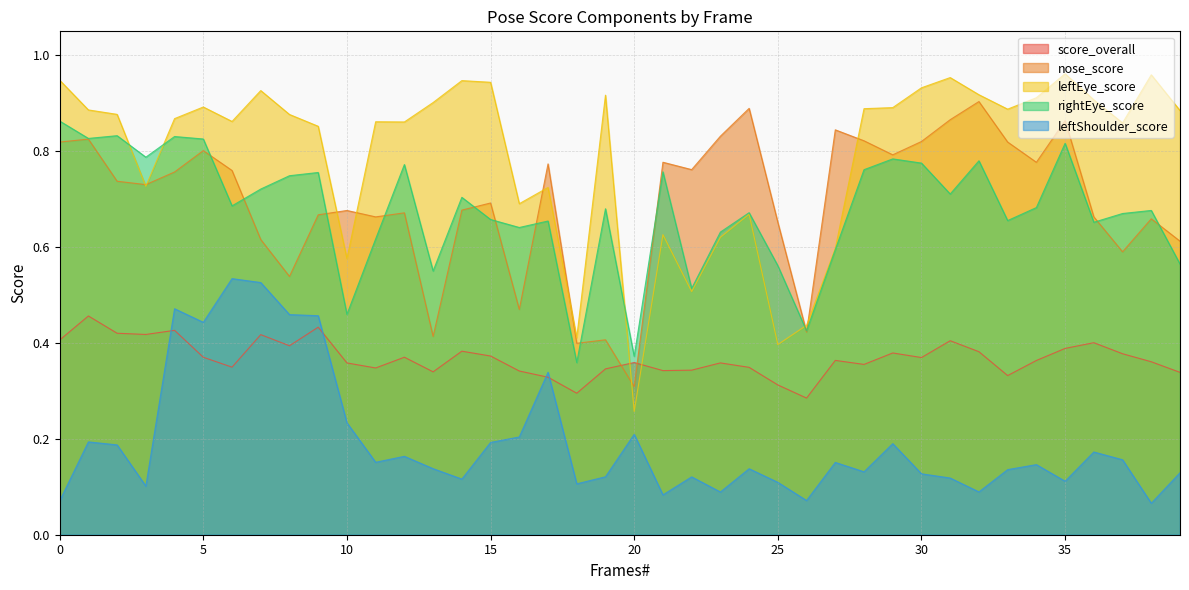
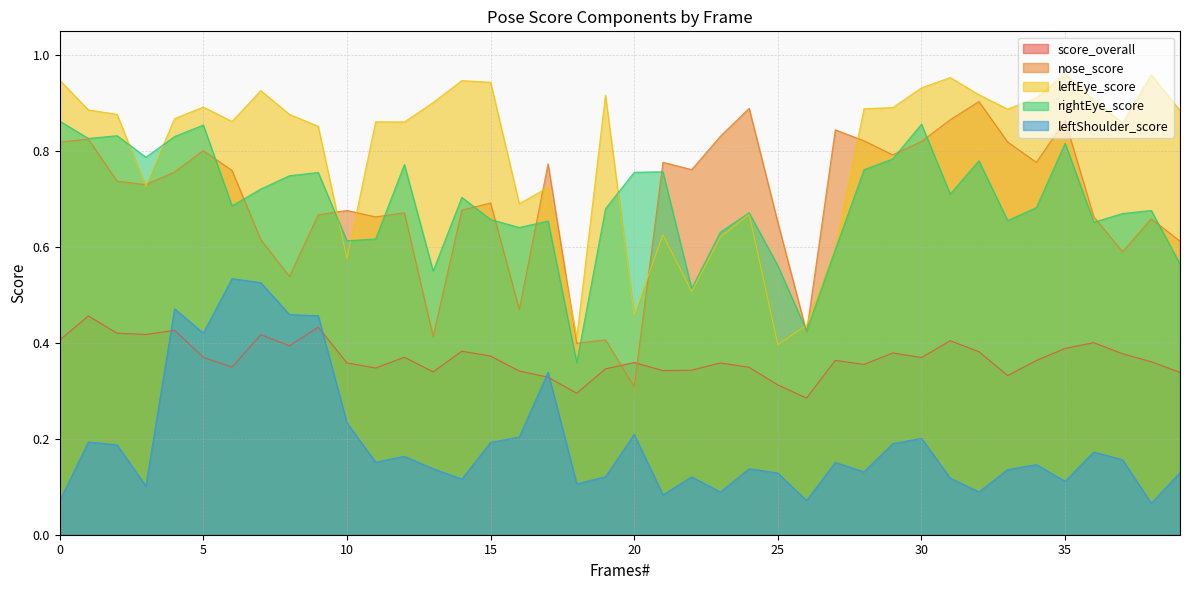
rightEye_score, 5: 0.83 -> 0.85
leftShoulder_score, 5: 0.44 -> 0.42
rightEye_score, 10: 0.46 -> 0.61
leftEye_score, 20: 0.26 -> 0.46
rightEye_score, 20: 0.37 -> 0.76
leftShoulder_score, 25: 0.11 -> 0.13
rightEye_score, 30: 0.78 -> 0.86
leftShoulder_score, 30: 0.13 -> 0.20
